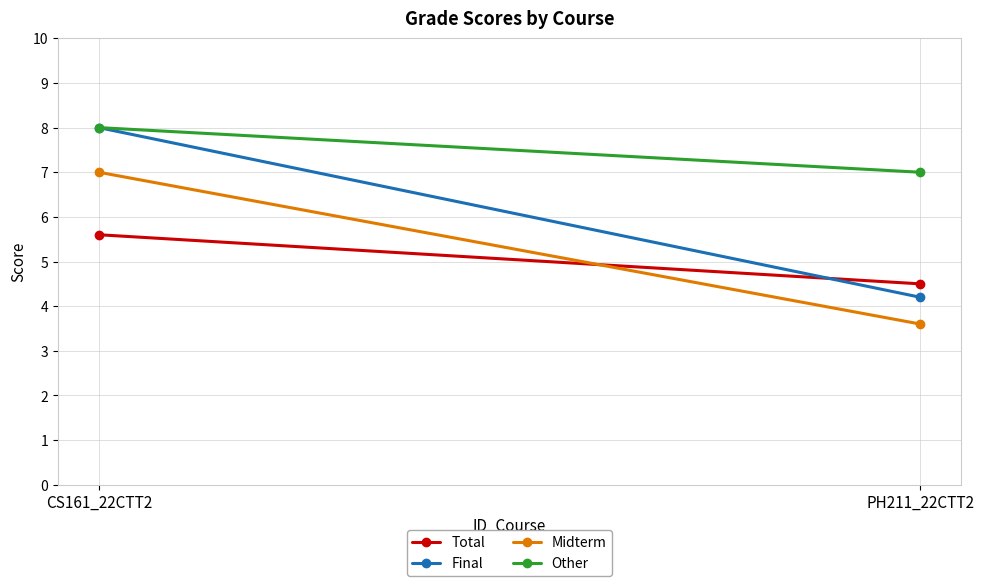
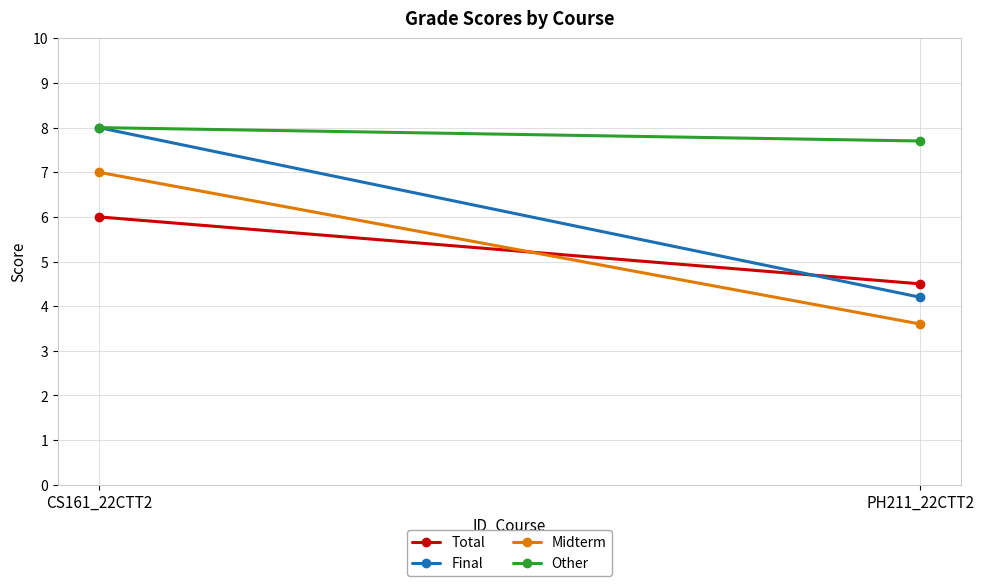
Total, CS161_22CTT2: 5.6 -> 6.0
Other, PH211_22CTT2: 7.0 -> 7.7
